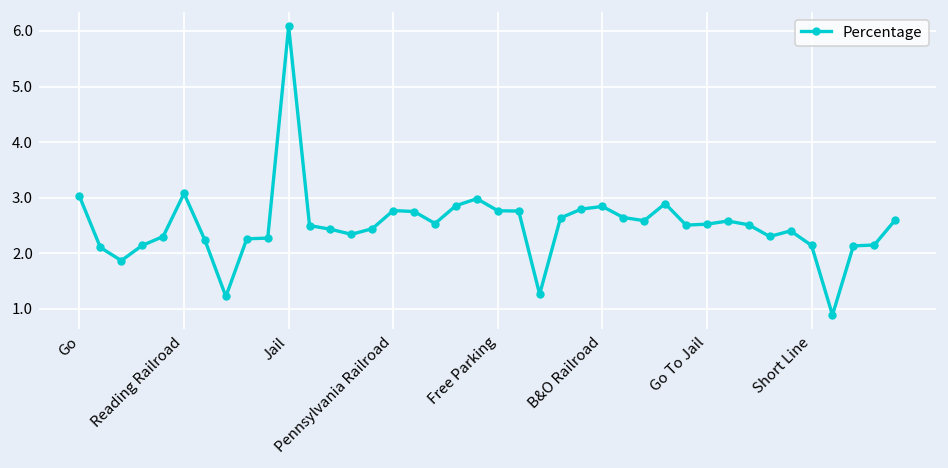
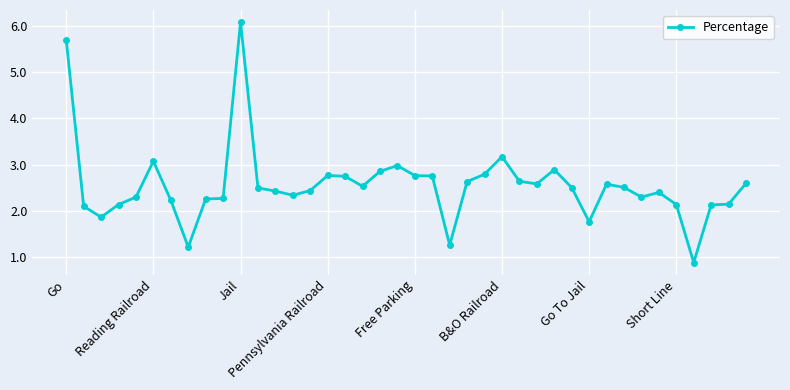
Go: 3.0 -> 5.7
B&O Railroad: 2.8 -> 3.2
Go To Jail: 2.5 -> 1.8
